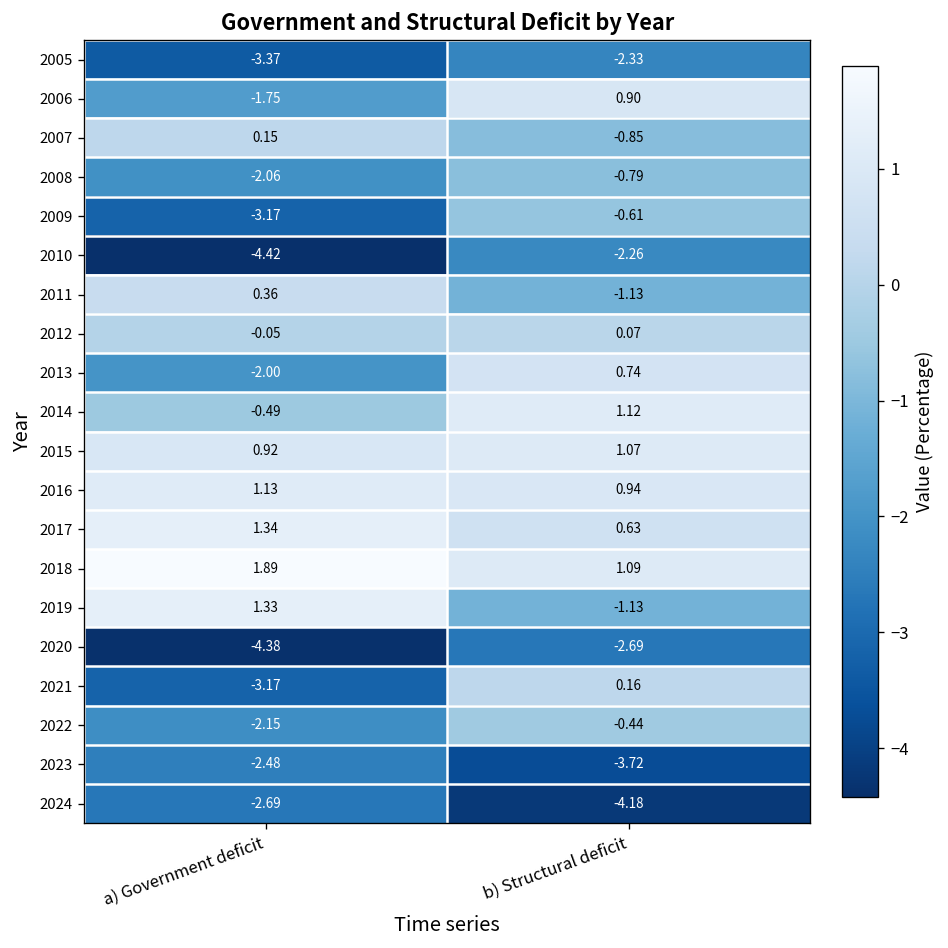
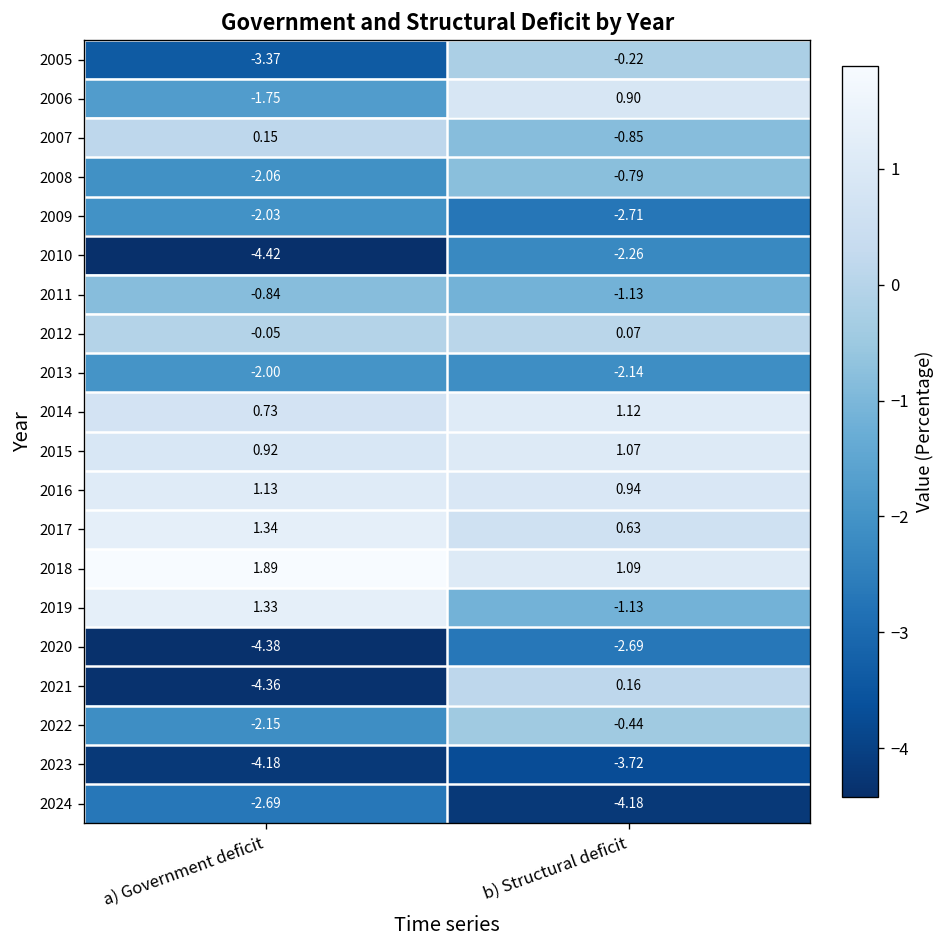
2005, b) Structural deficit: -2.33 -> -0.22
2009, a) Government deficit: -3.17 -> -2.03
2009, b) Structural deficit: -0.61 -> -2.71
2011, a) Government deficit: 0.36 -> -0.84
2013, b) Structural deficit: 0.74 -> -2.14
2014, a) Government deficit: -0.49 -> 0.73
2021, a) Government deficit: -3.17 -> -4.36
2023, a) Government deficit: -2.48 -> -4.18
